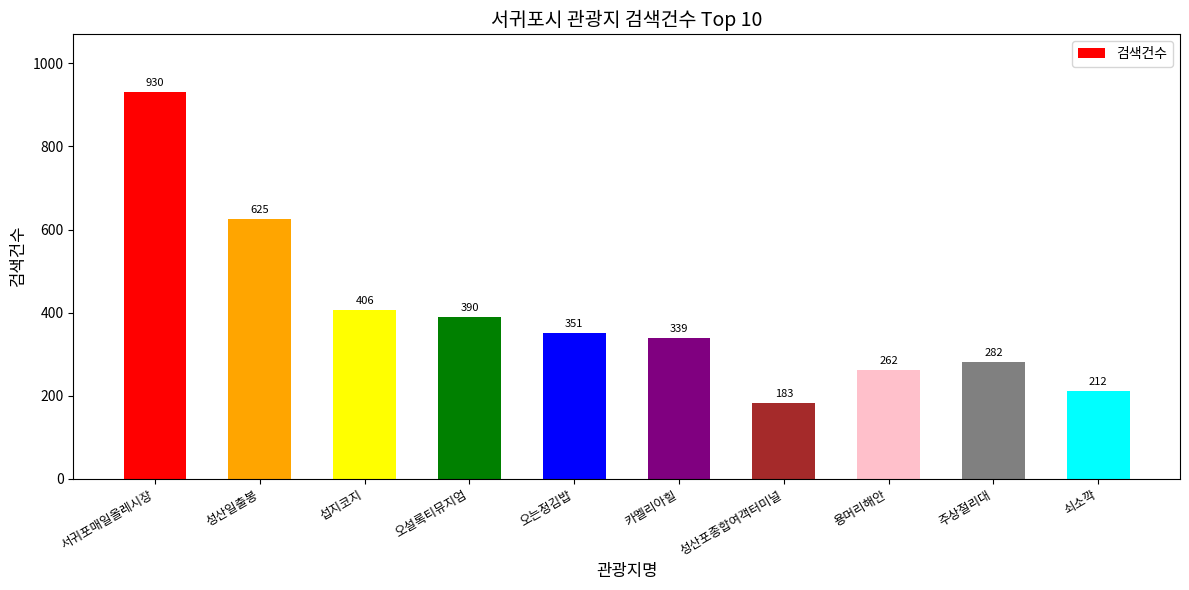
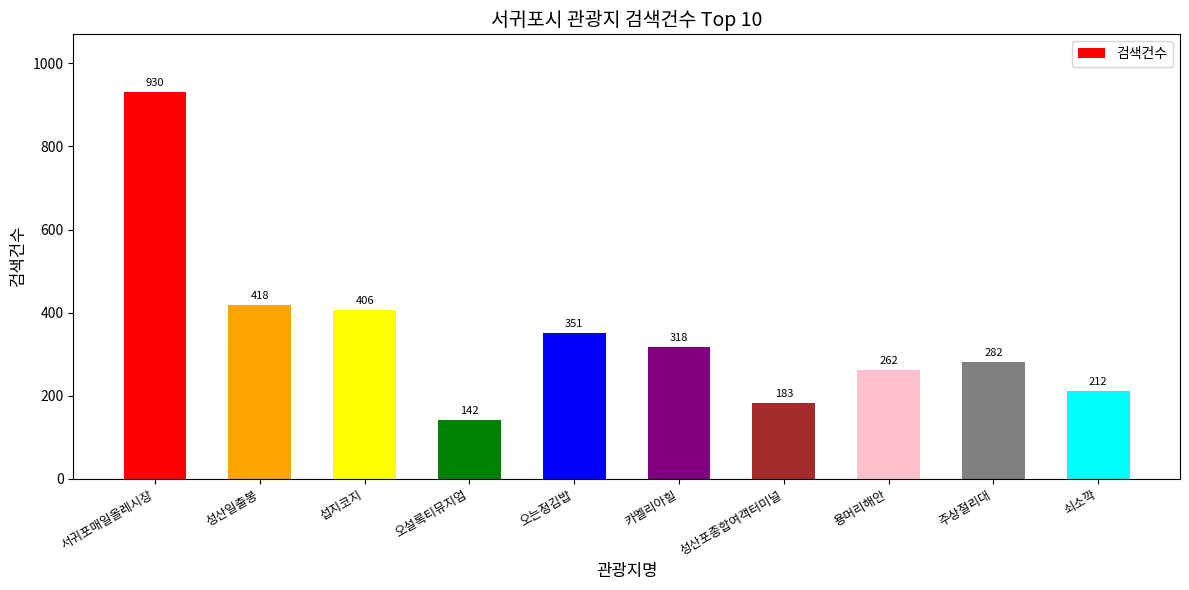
성산일출봉: 625 -> 418
오설록티뮤지엄: 390 -> 142
카멜리아힐: 339 -> 318
